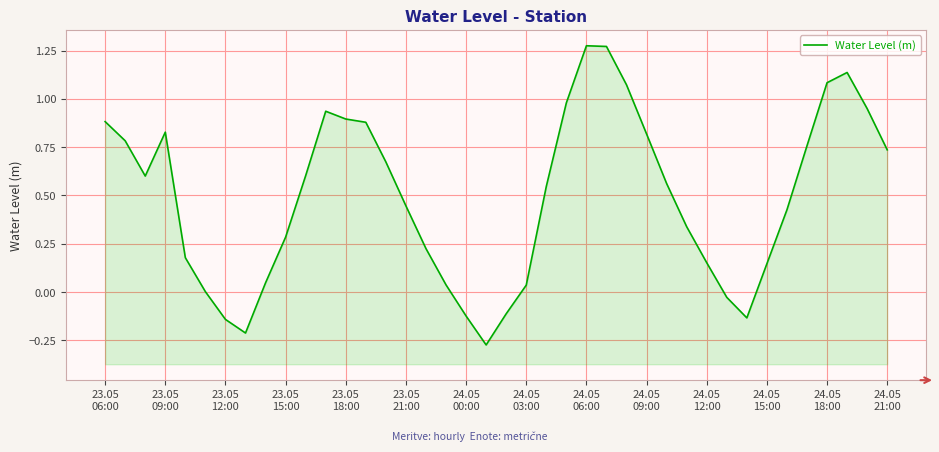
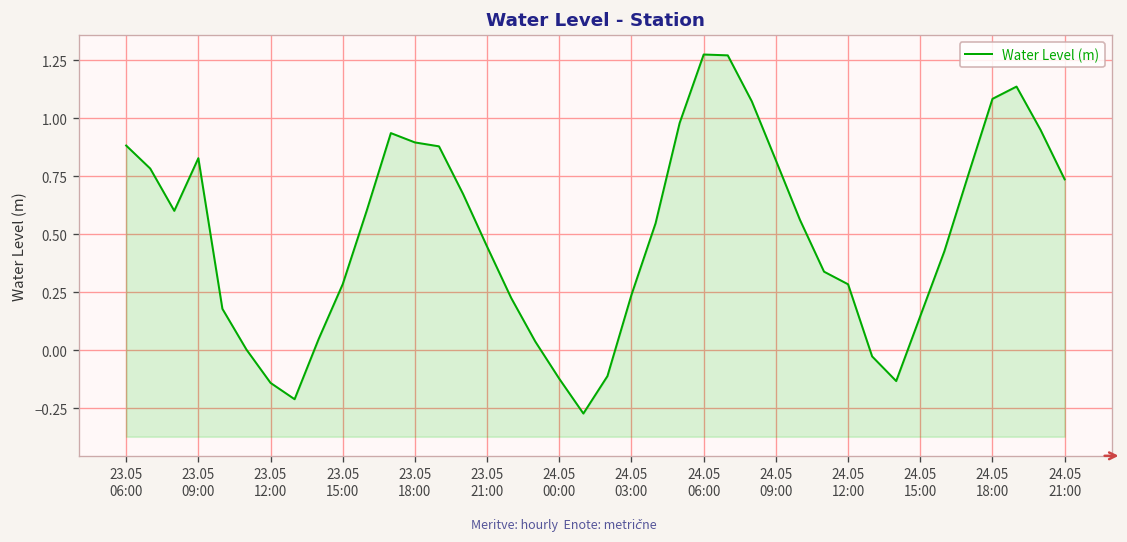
24.05 03:00: 0.04 -> 0.24
24.05 12:00: 0.15 -> 0.28
